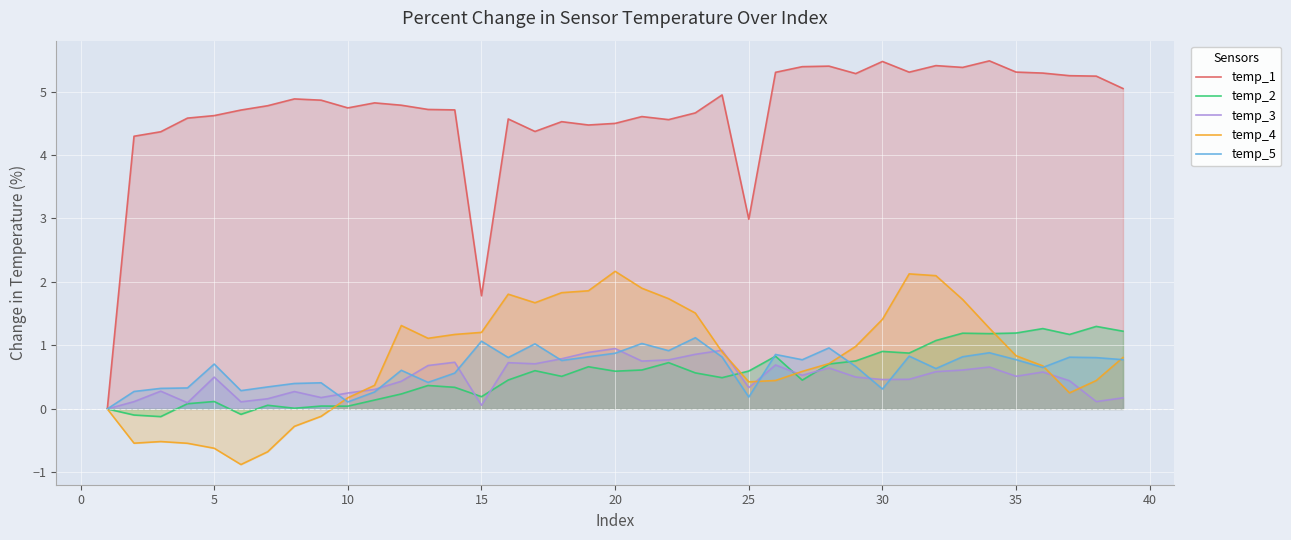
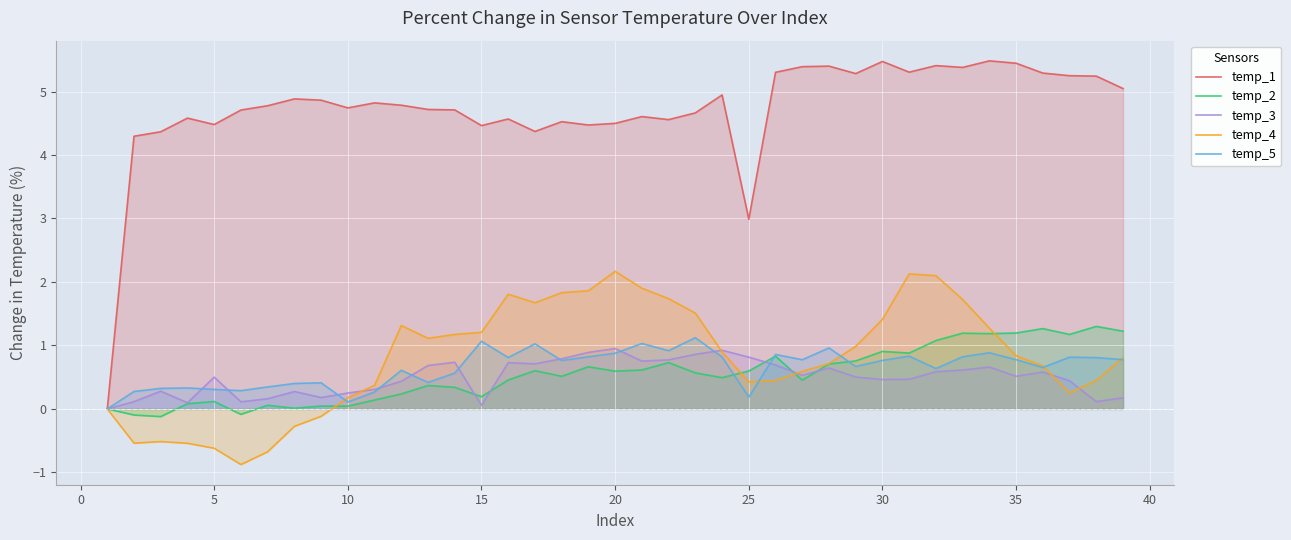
temp_1, 5: 4.6 -> 4.5
temp_5, 5: 0.7 -> 0.3
temp_1, 15: 1.8 -> 4.5
temp_3, 25: 0.3 -> 0.8
temp_5, 30: 0.3 -> 0.8
temp_1, 35: 5.3 -> 5.4
